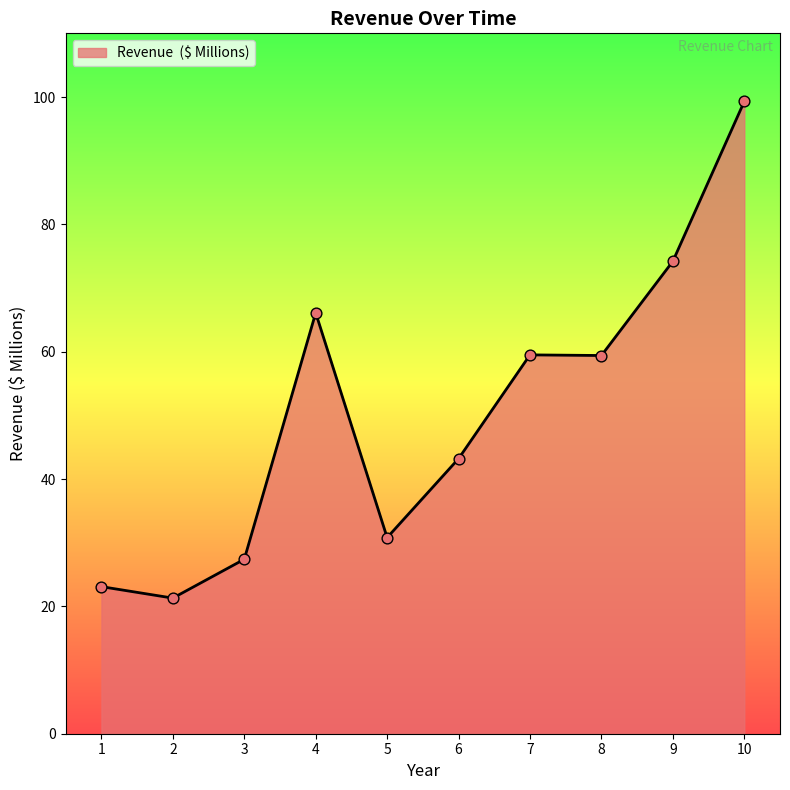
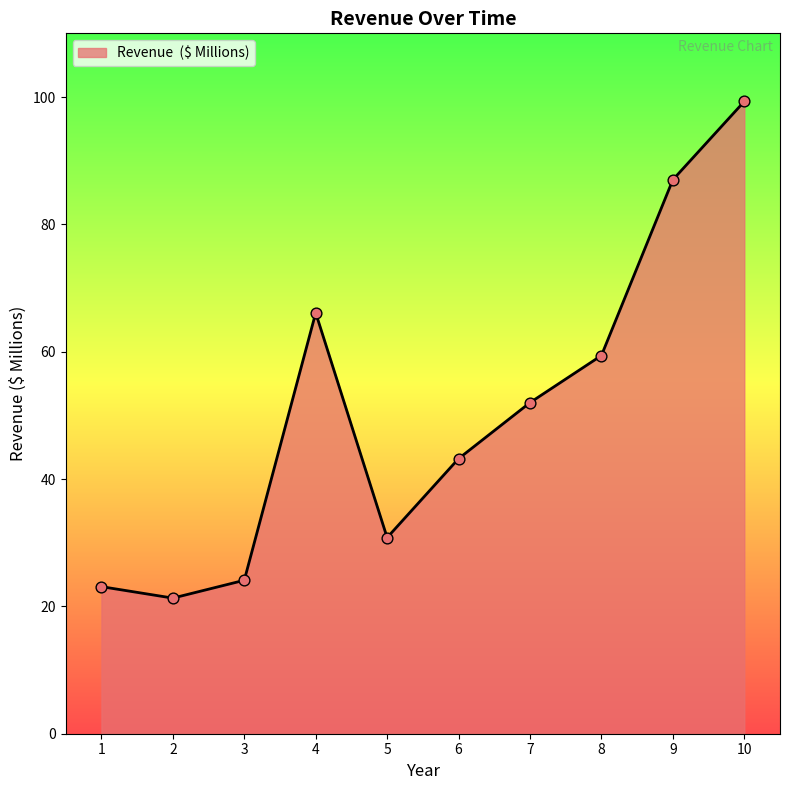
3: 27 -> 24
7: 60 -> 52
9: 74 -> 87
